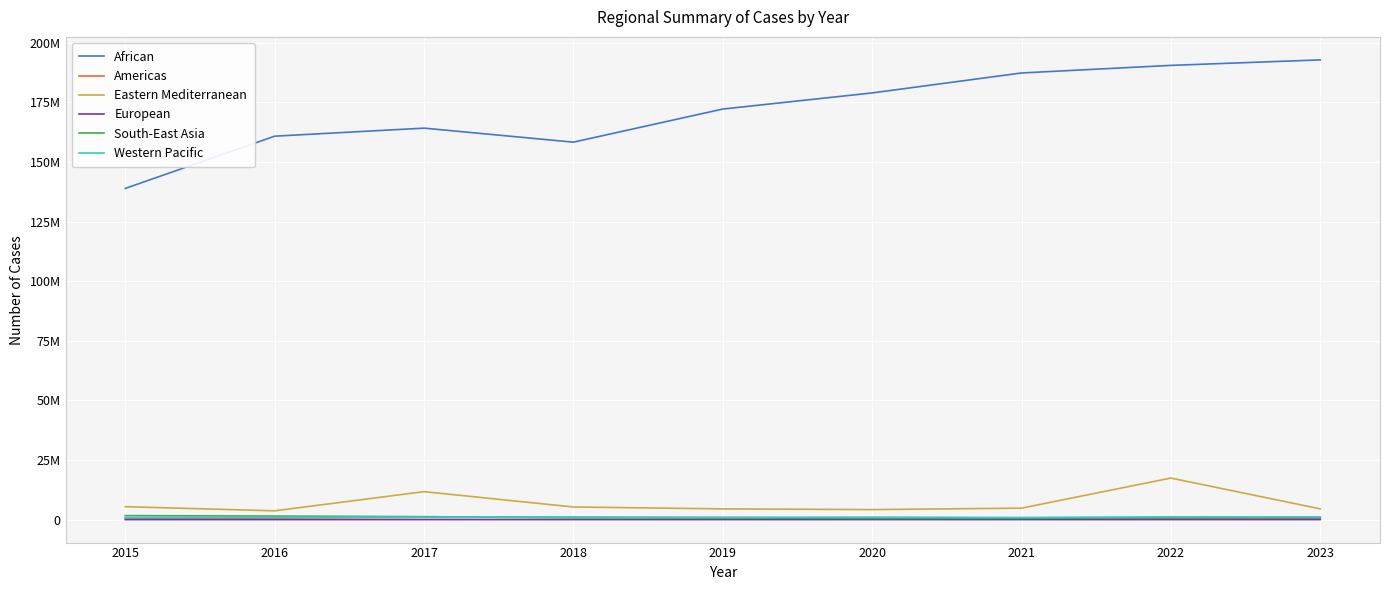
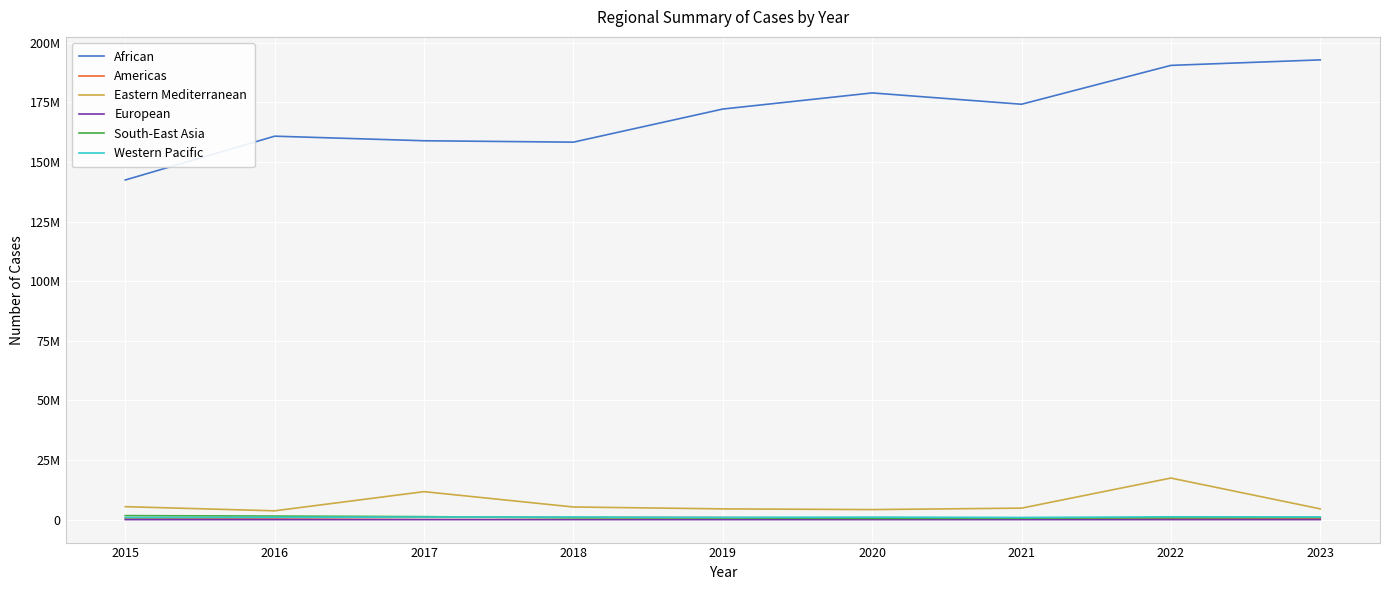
African, 2015: 139000000 -> 142000000
African, 2017: 164000000 -> 159000000
African, 2021: 187000000 -> 174000000
